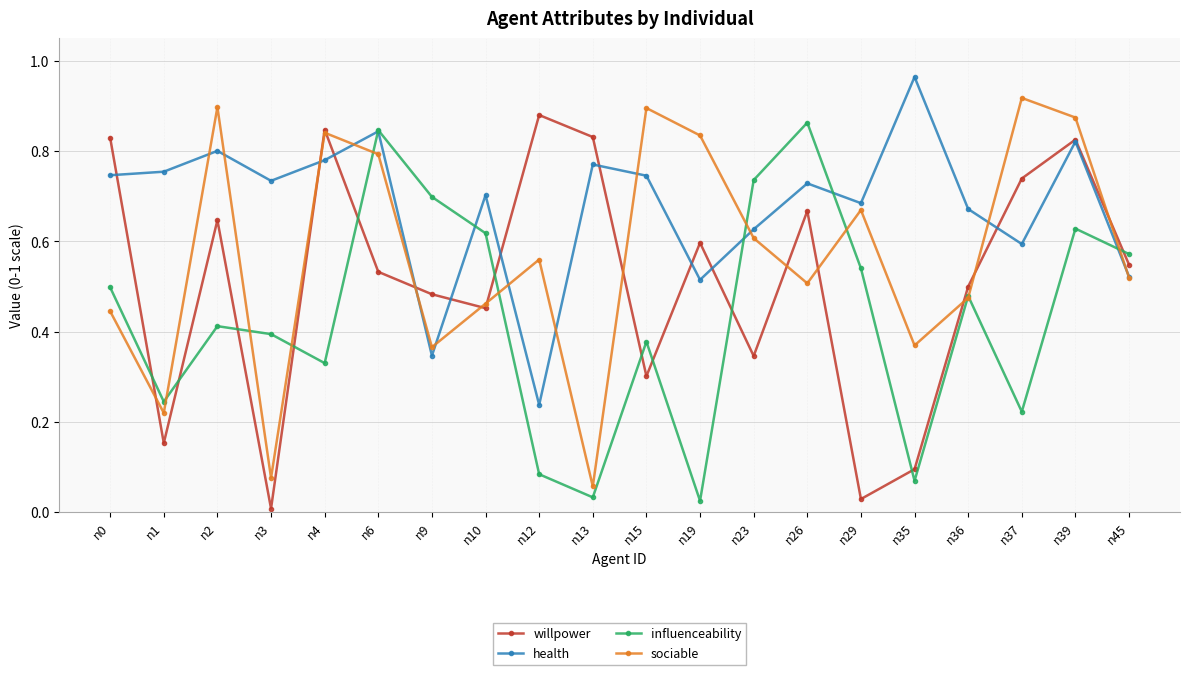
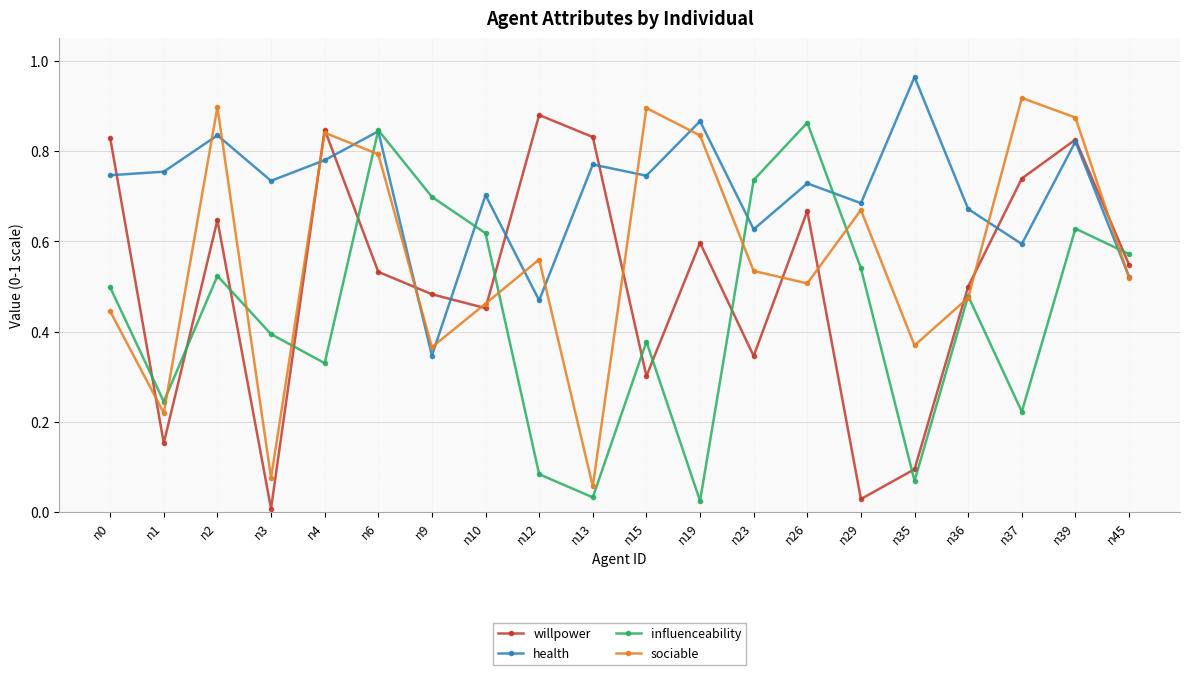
health, n2: 0.80 -> 0.83
influenceability, n2: 0.41 -> 0.52
health, n12: 0.24 -> 0.47
health, n19: 0.51 -> 0.87
sociable, n23: 0.61 -> 0.53
